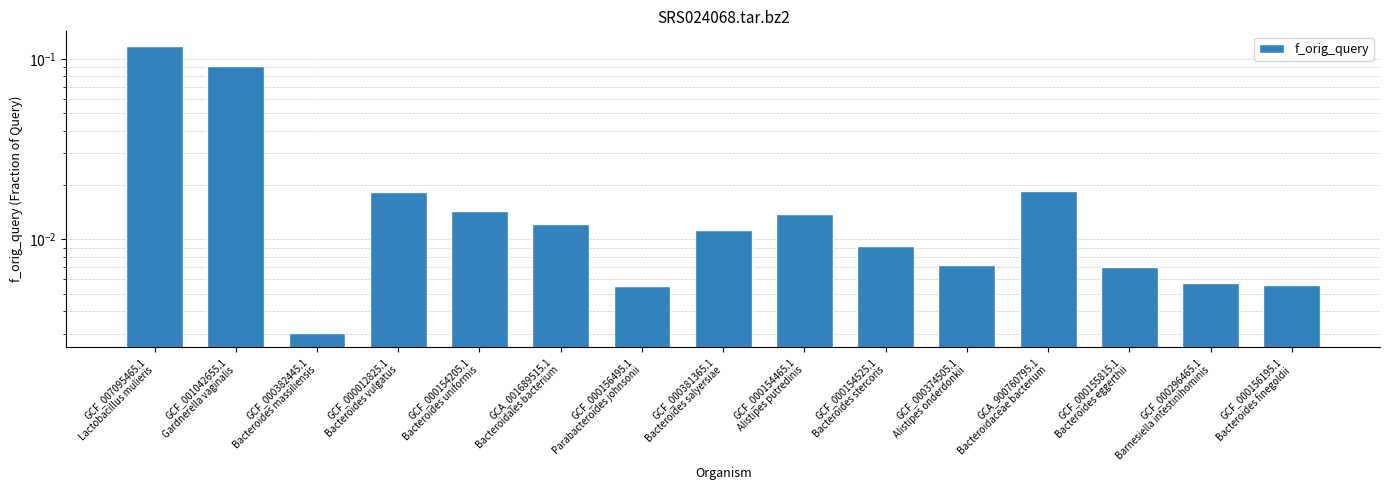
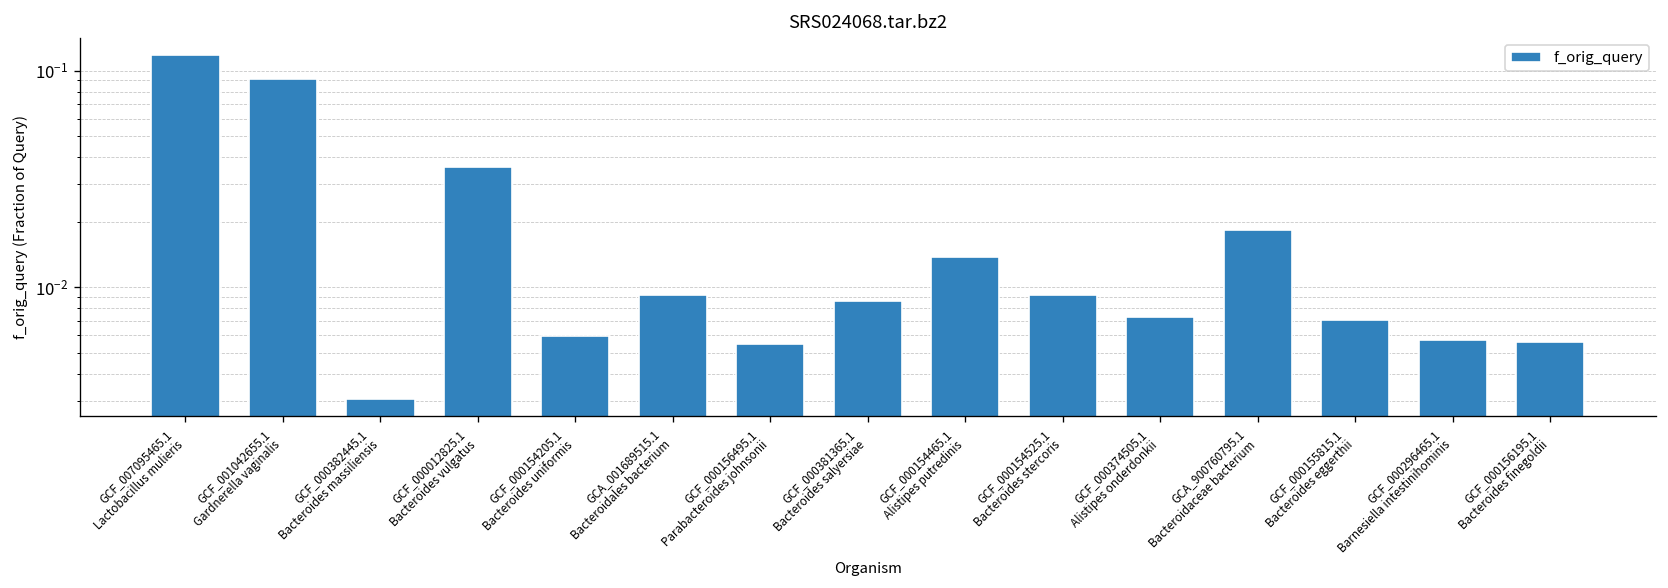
GCF_000012825.1 Bacteroides vulgatus: 0.018 -> 0.036
GCF_000154205.1 Bacteroides uniformis: 0.014 -> 0.0059
GCA_001689515.1 Bacteroidales bacterium: 0.012 -> 0.009
GCF_000381365.1 Bacteroides salyersiae: 0.011 -> 0.009
